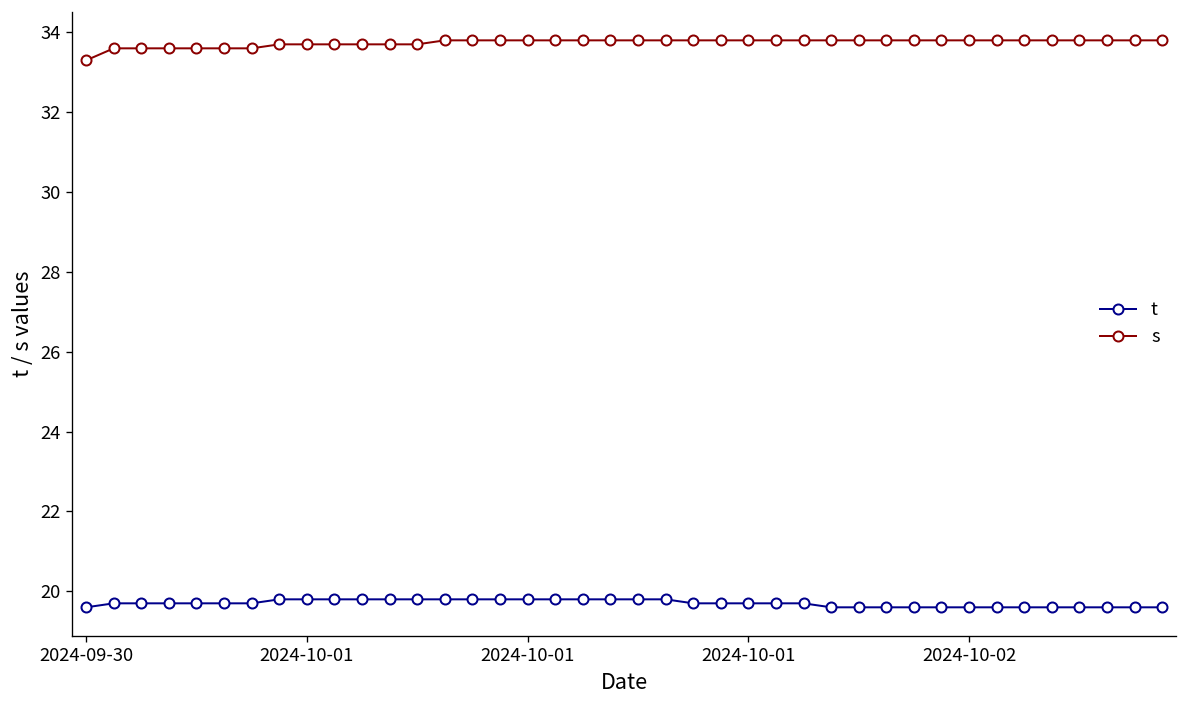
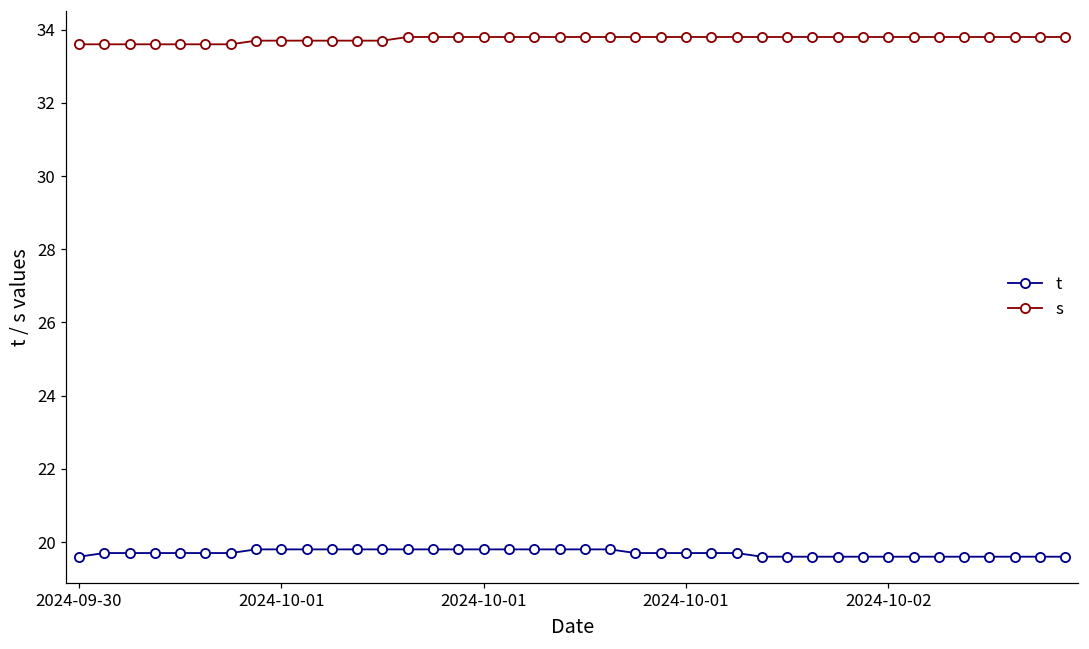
s, 2024-09-30: 33.3 -> 33.6
